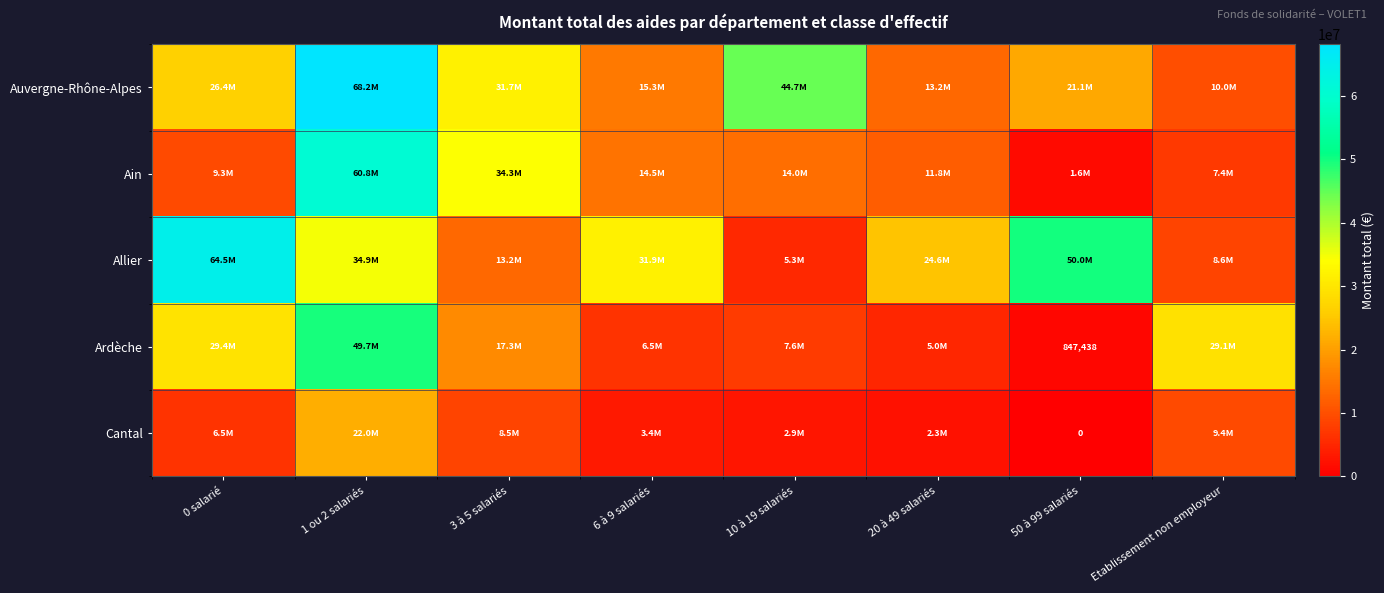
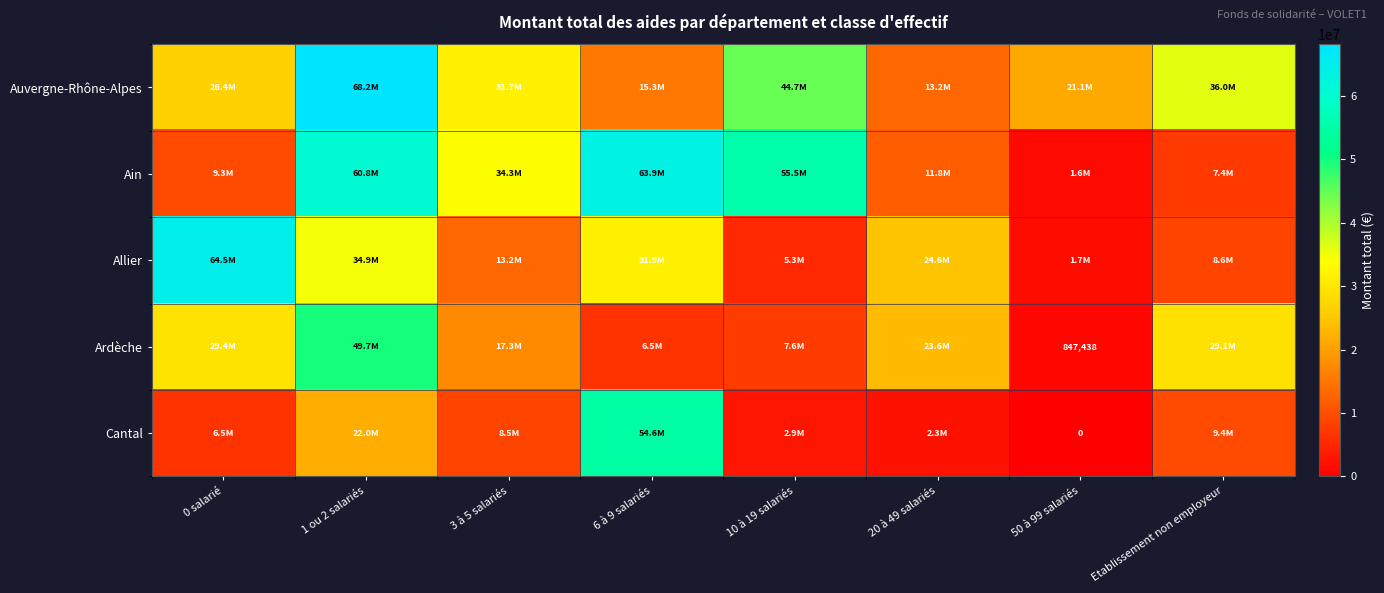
Auvergne-Rhône-Alpes, Etablissement non employeur: 10.0M -> 36.0M
Ain, 6 à 9 salariés: 14.5M -> 63.9M
Ain, 10 à 19 salariés: 14.0M -> 55.5M
Allier, 50 à 99 salariés: 50.0M -> 1.7M
Ardèche, 20 à 49 salariés: 5.0M -> 23.6M
Cantal, 6 à 9 salariés: 3.4M -> 54.6M
